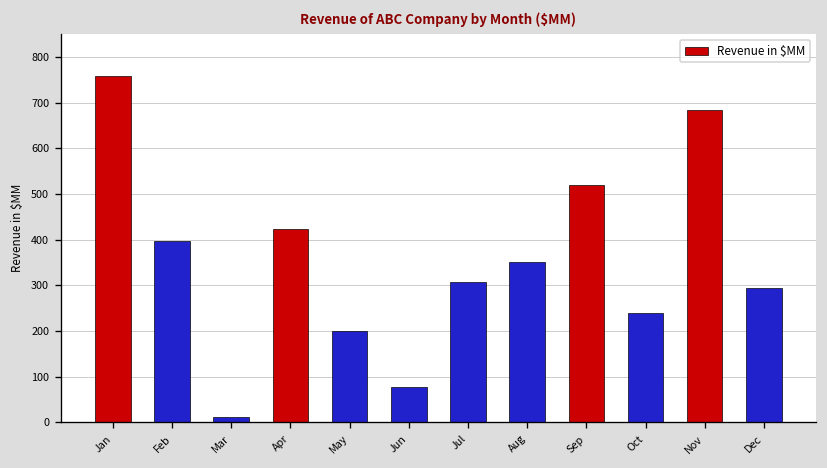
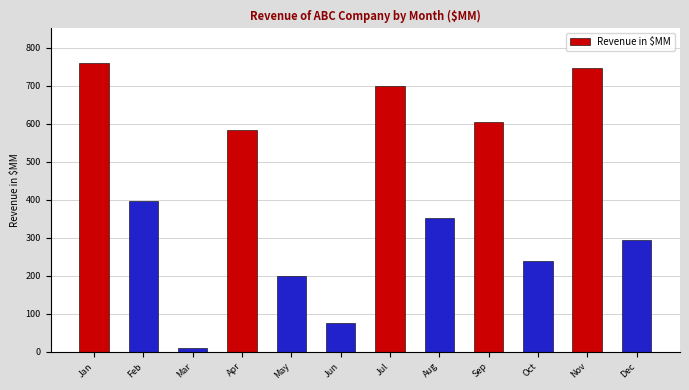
Apr: 420 -> 580
Jul: 310 -> 700
Sep: 520 -> 610
Nov: 690 -> 750
